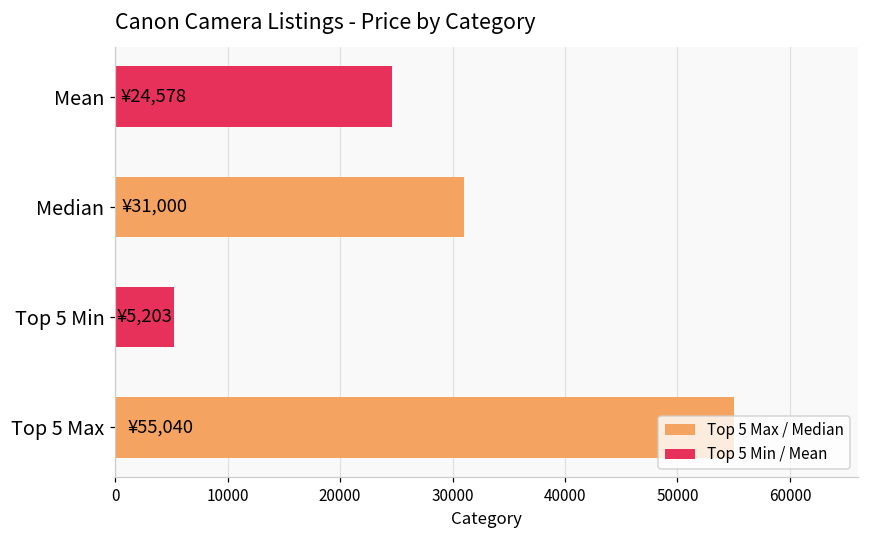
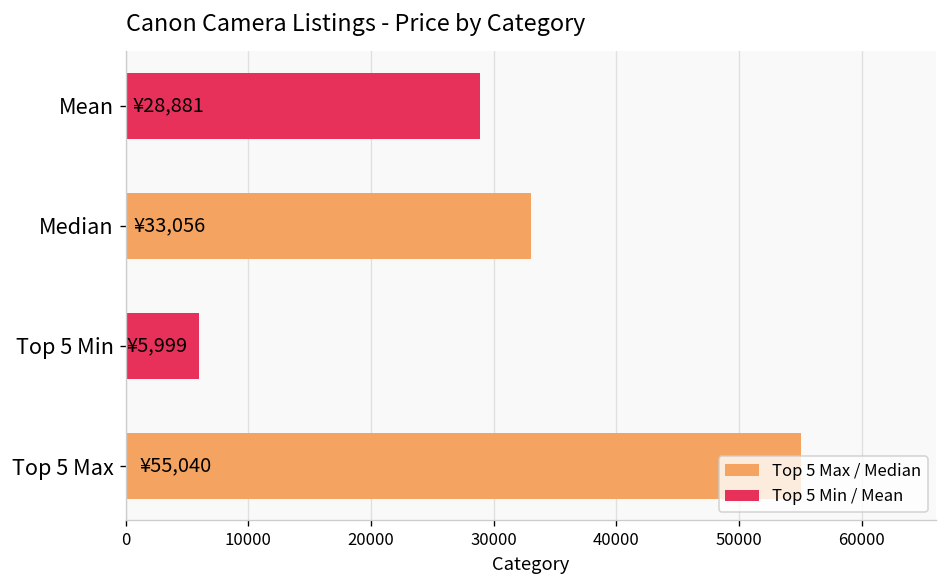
Mean: ¥24,578 -> ¥28,881
Median: ¥31,000 -> ¥33,056
Top 5 Min: ¥5,203 -> ¥5,999
